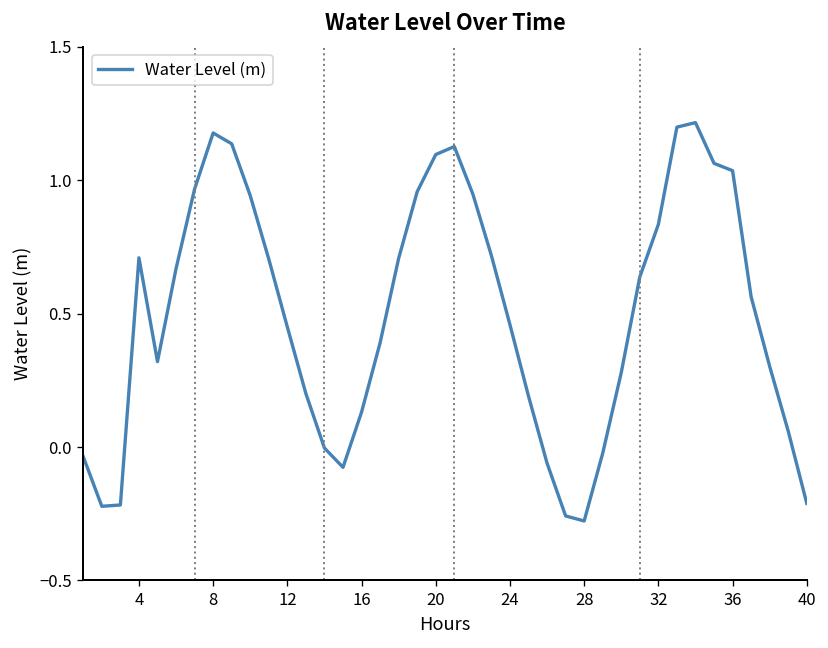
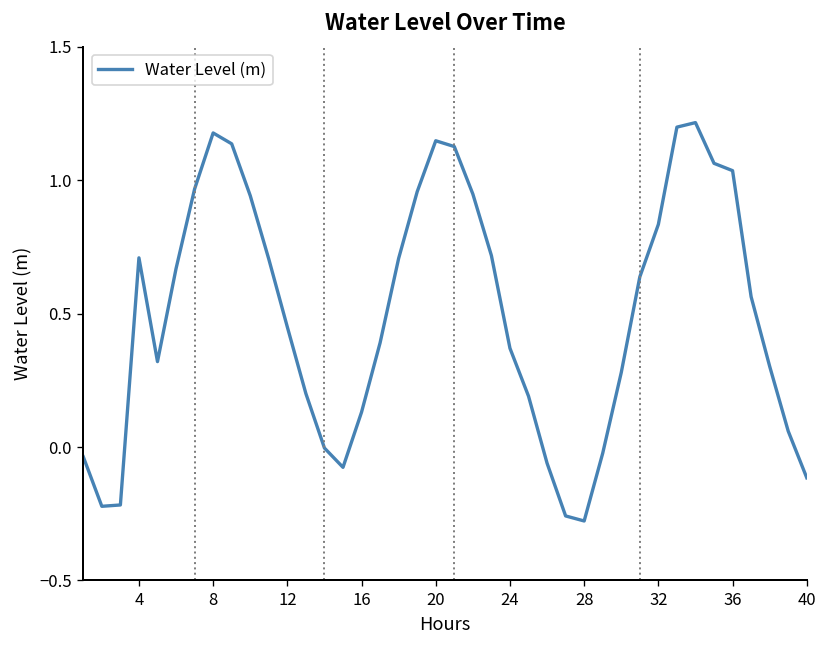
20: 1.10 -> 1.15
24: 0.46 -> 0.37
40: -0.21 -> -0.12
